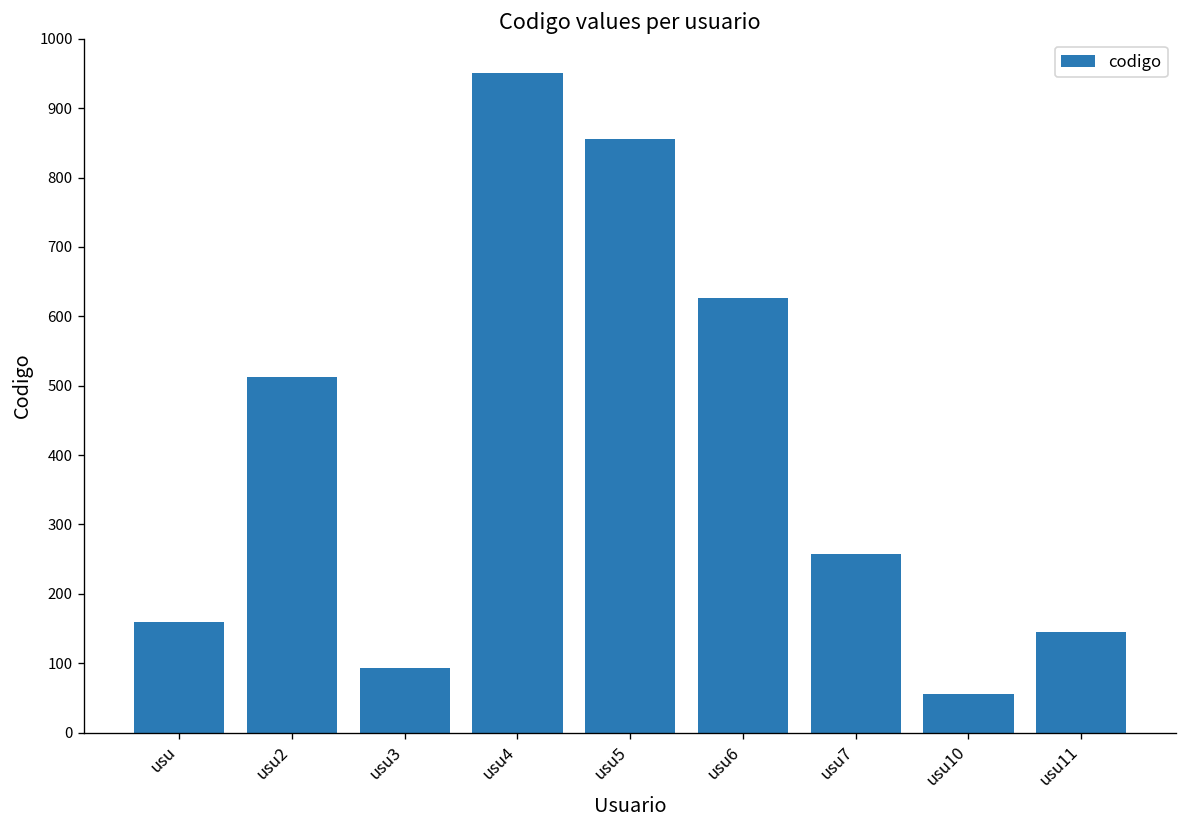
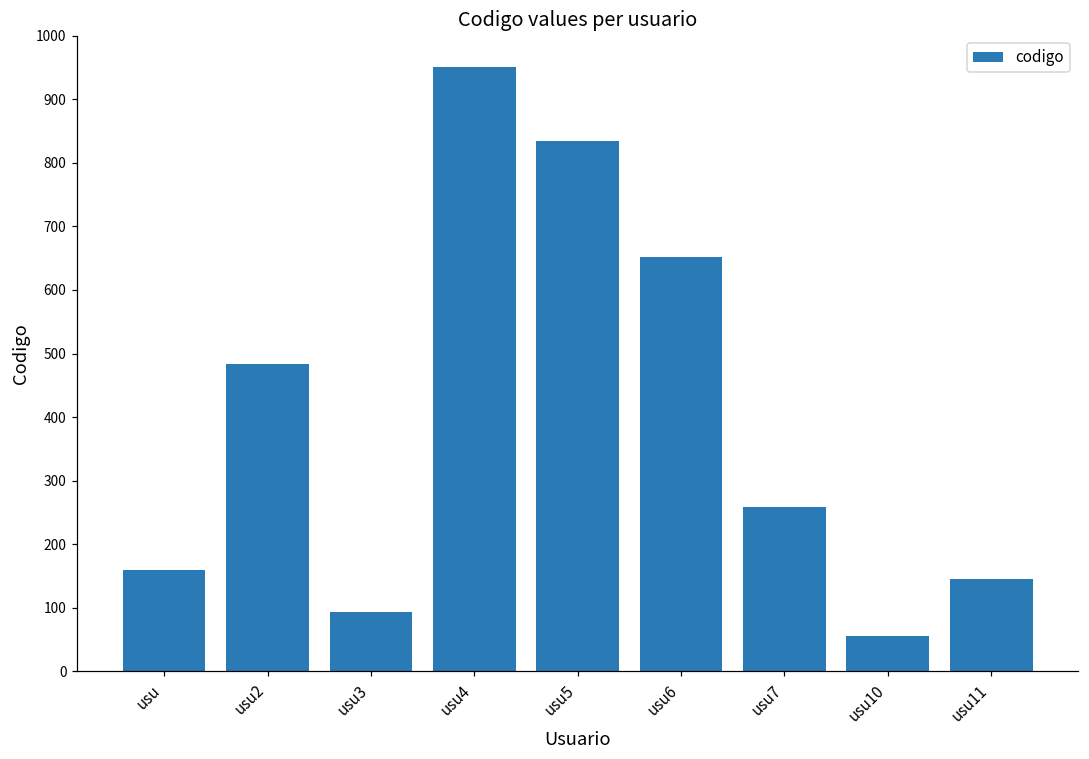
usu2: 510 -> 480
usu5: 860 -> 830
usu6: 630 -> 650
